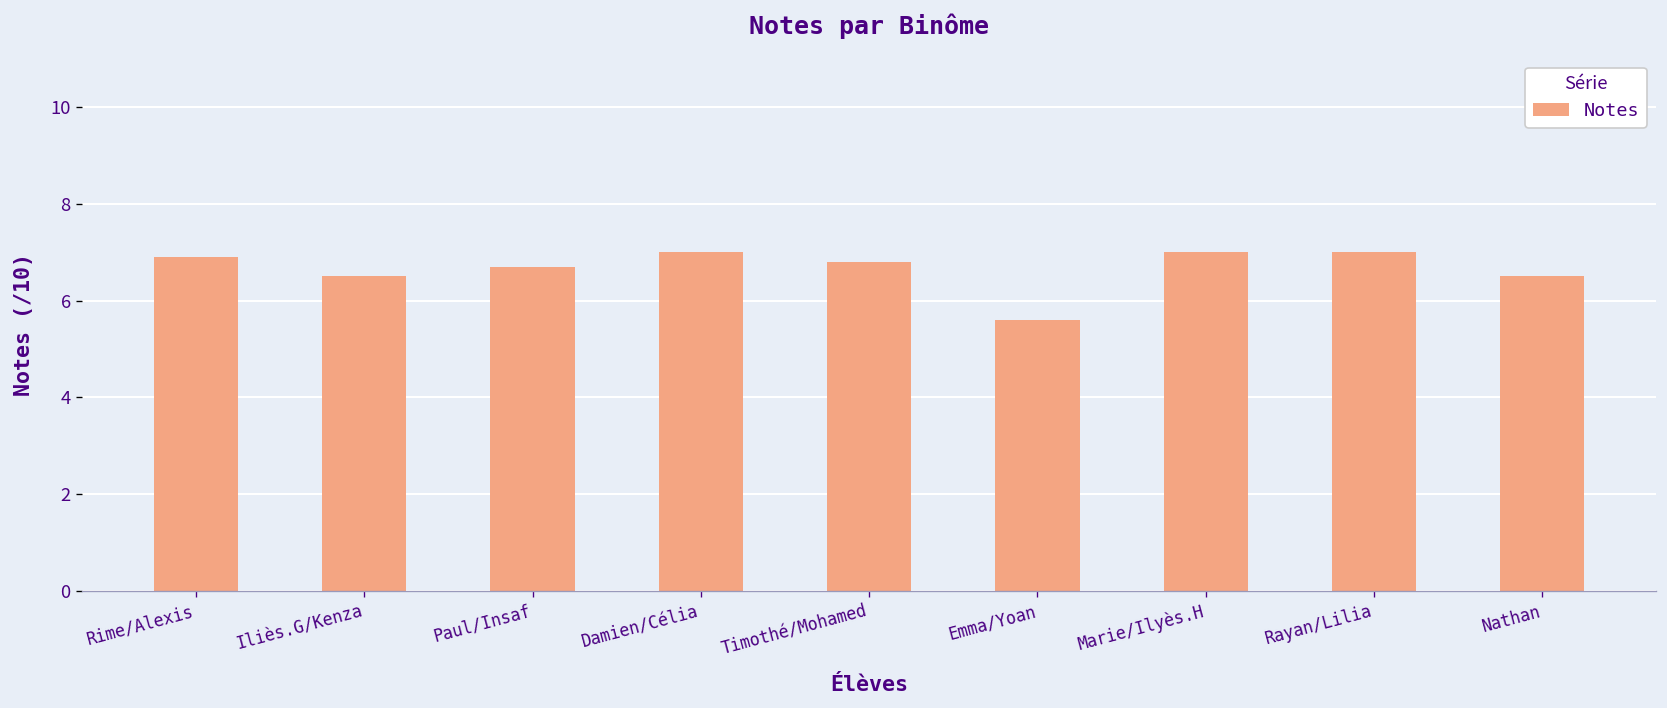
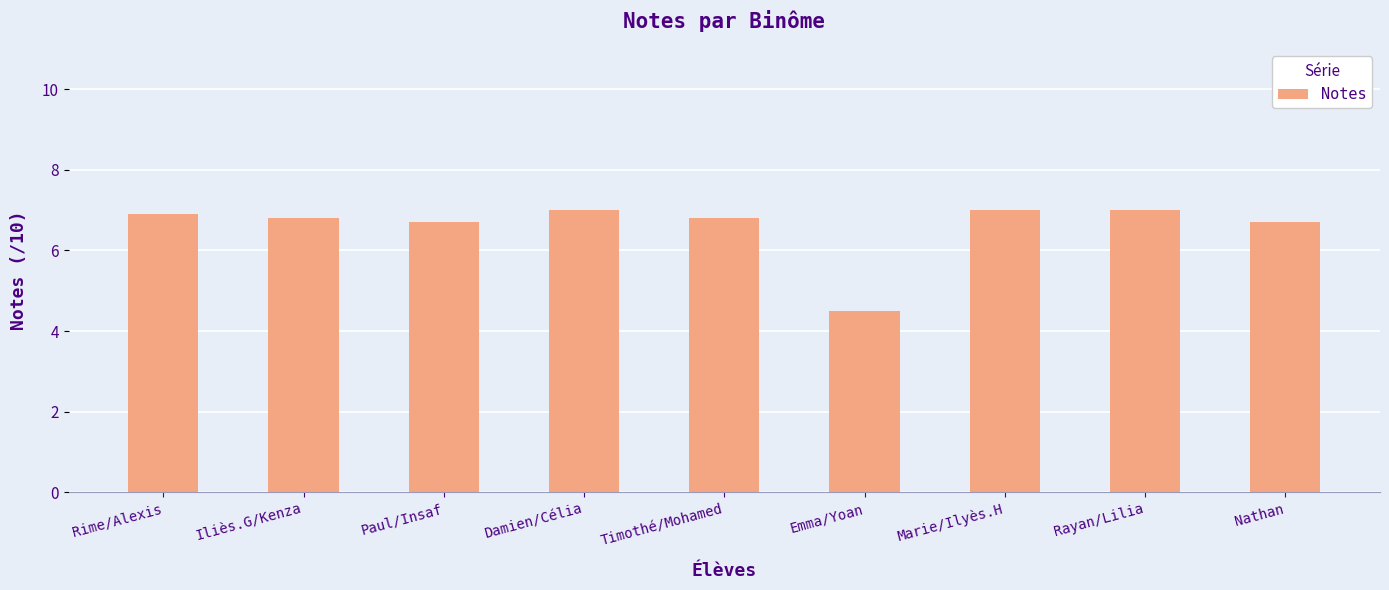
Iliès.G/Kenza: 6.5 -> 6.8
Emma/Yoan: 5.6 -> 4.5
Nathan: 6.5 -> 6.7
